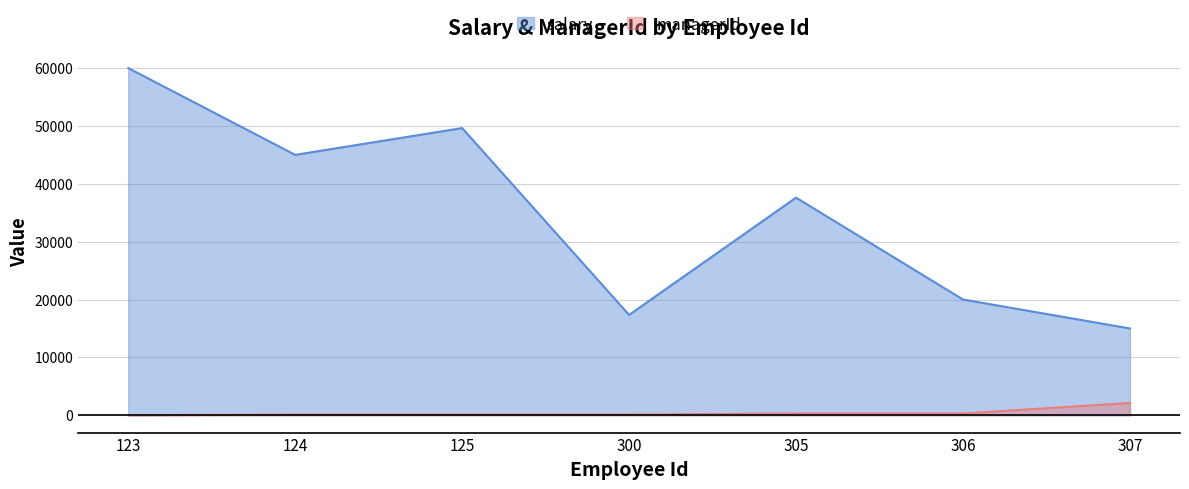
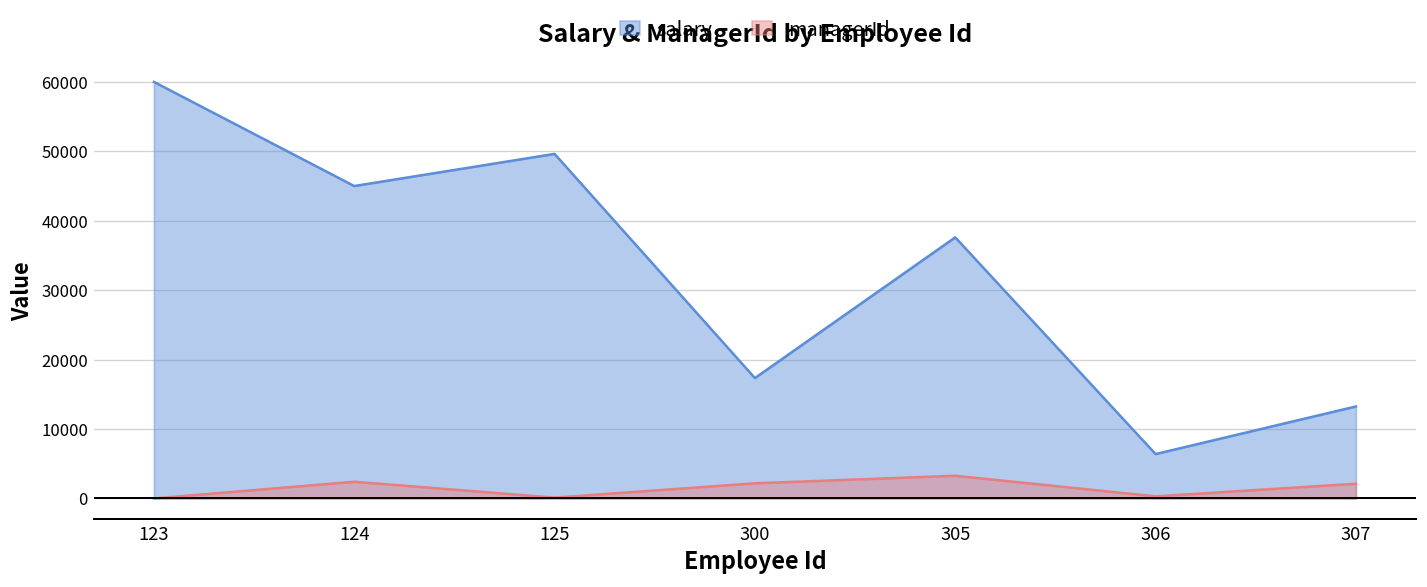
managerId, 124: 0 -> 2000
managerId, 300: 0 -> 2000
managerId, 305: 0 -> 3000
salary, 306: 20000 -> 6000
salary, 307: 15000 -> 13000
